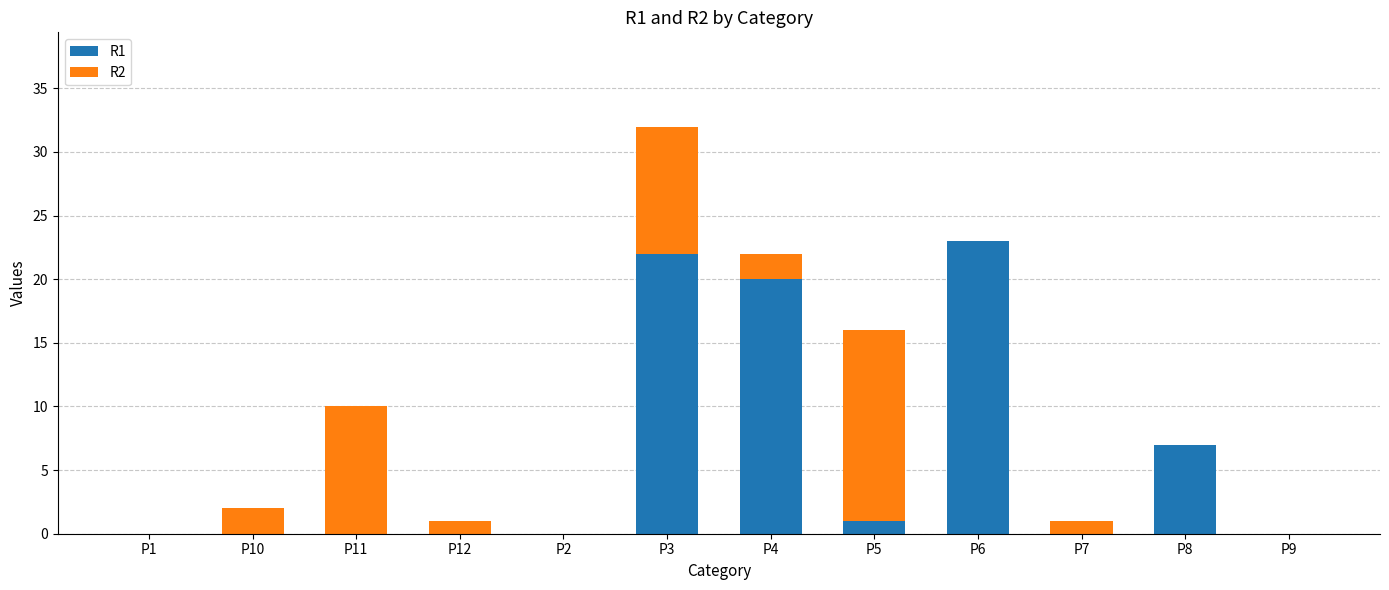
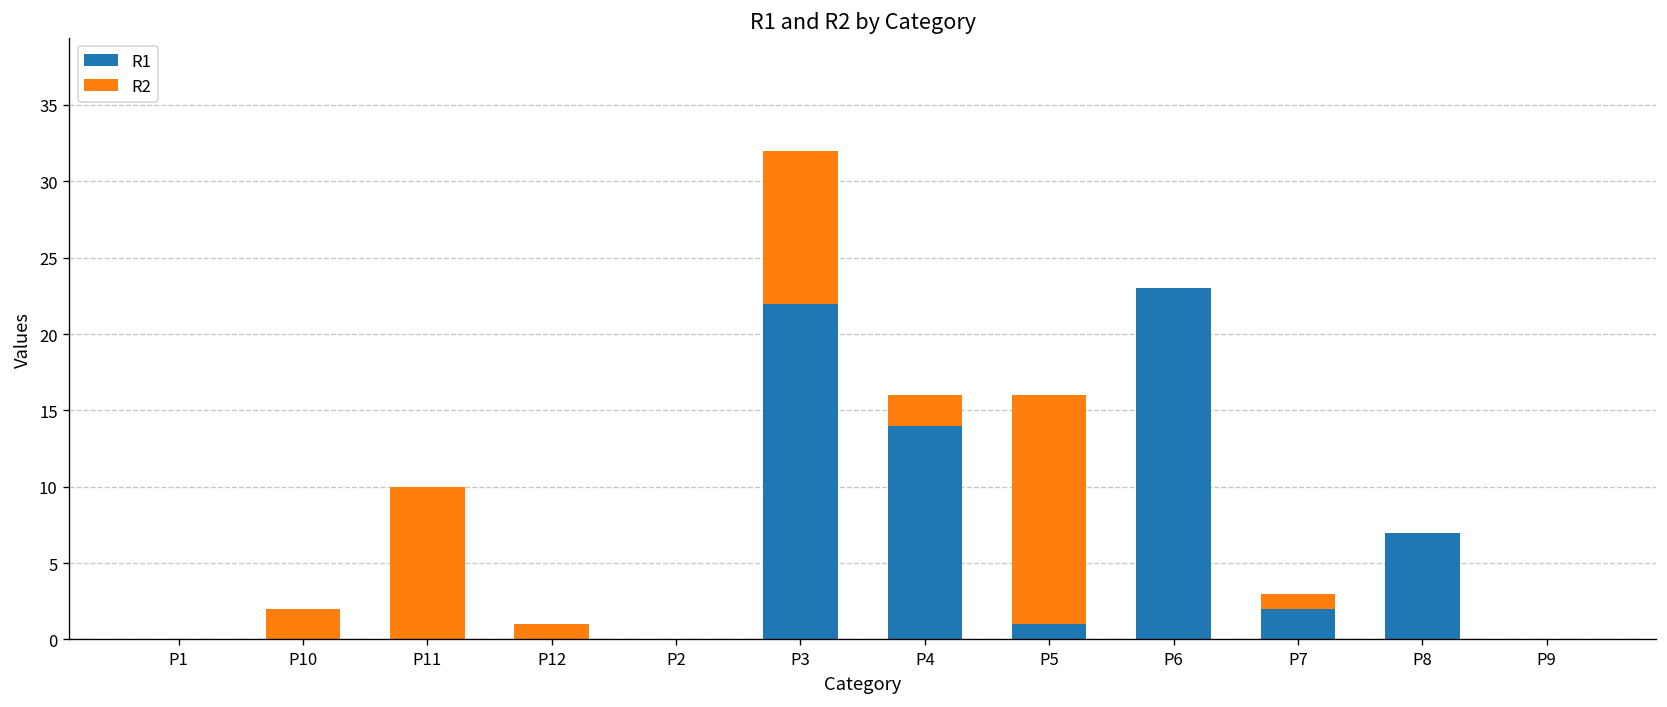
R1, P4: 20 -> 14
R1, P7: 0 -> 2
